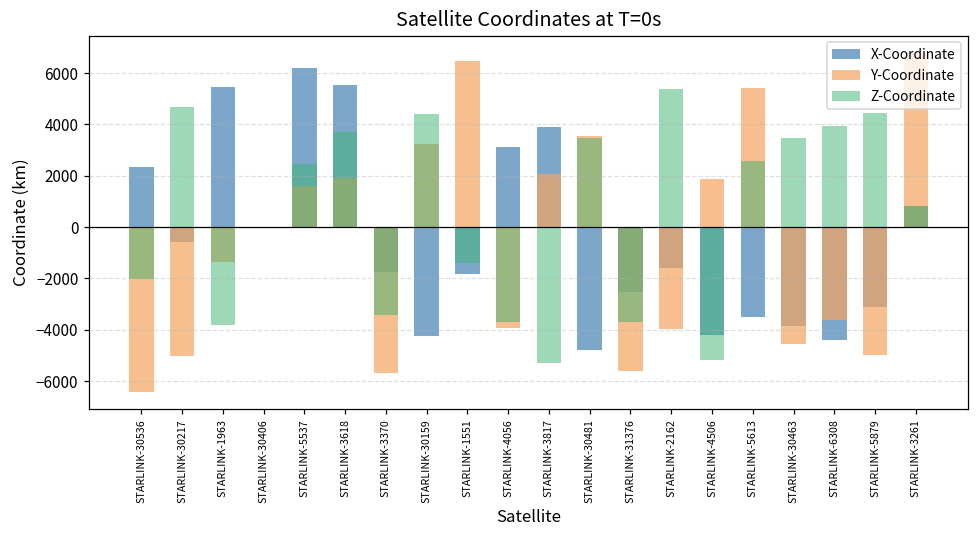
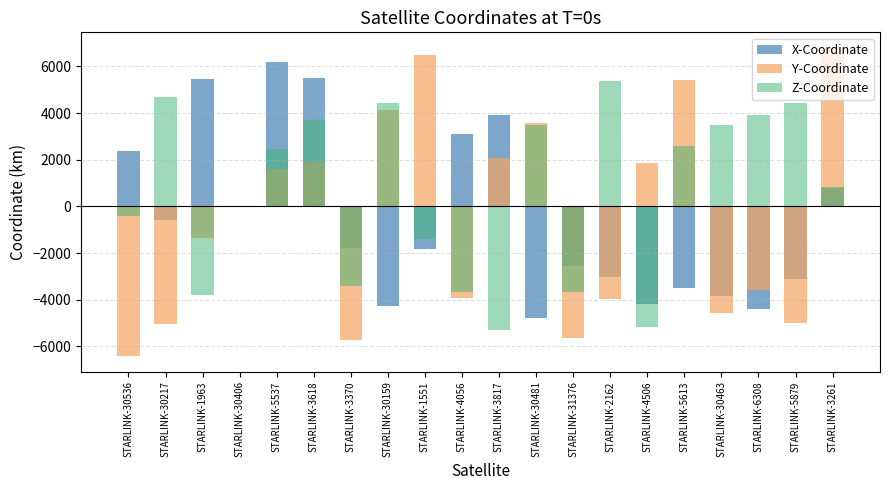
Z-Coordinate, STARLINK-30536: -2000 -> -400
Y-Coordinate, STARLINK-30159: 3200 -> 4100
X-Coordinate, STARLINK-2162: -1600 -> -3000
